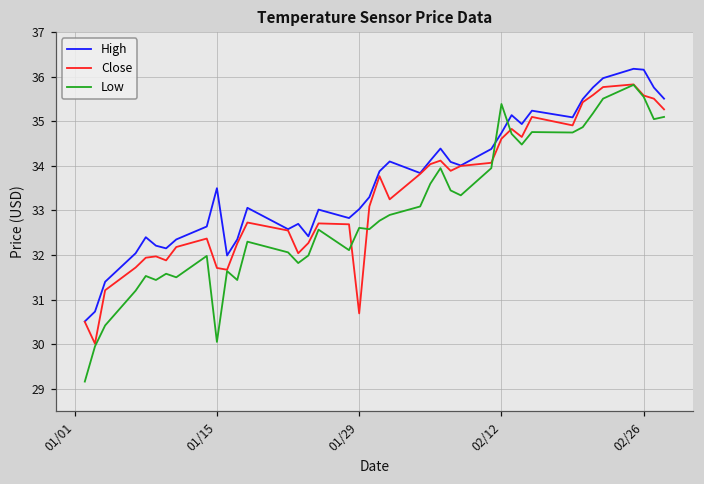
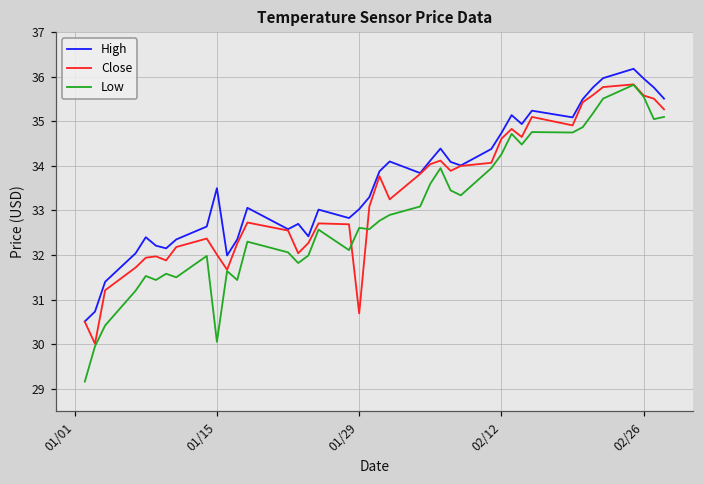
Close, 01/15: 31.7 -> 32.0
Low, 02/12: 35.4 -> 34.3
High, 02/26: 36.2 -> 36.0
